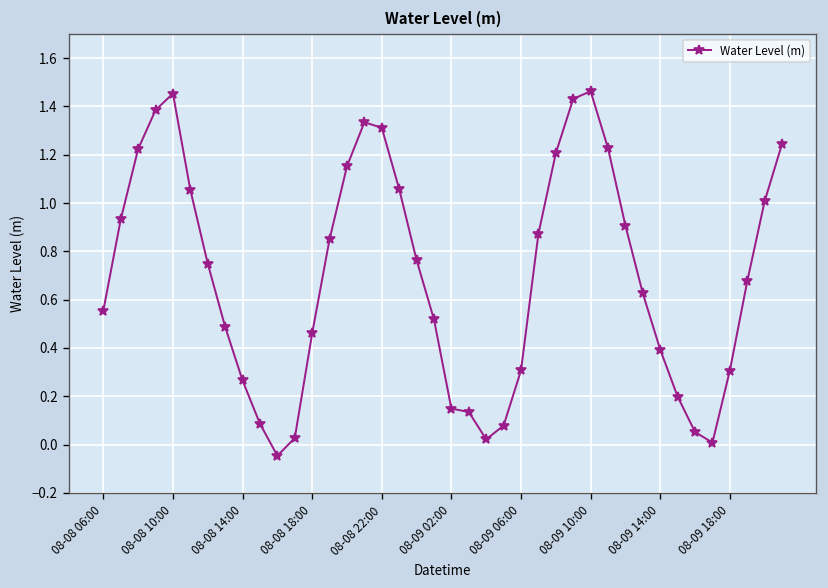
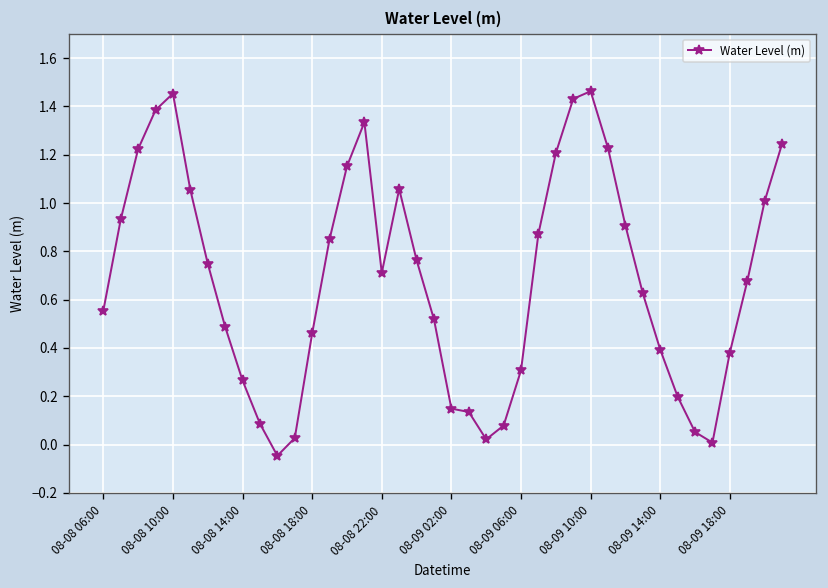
08-08 22:00: 1.31 -> 0.71
08-09 18:00: 0.31 -> 0.38
